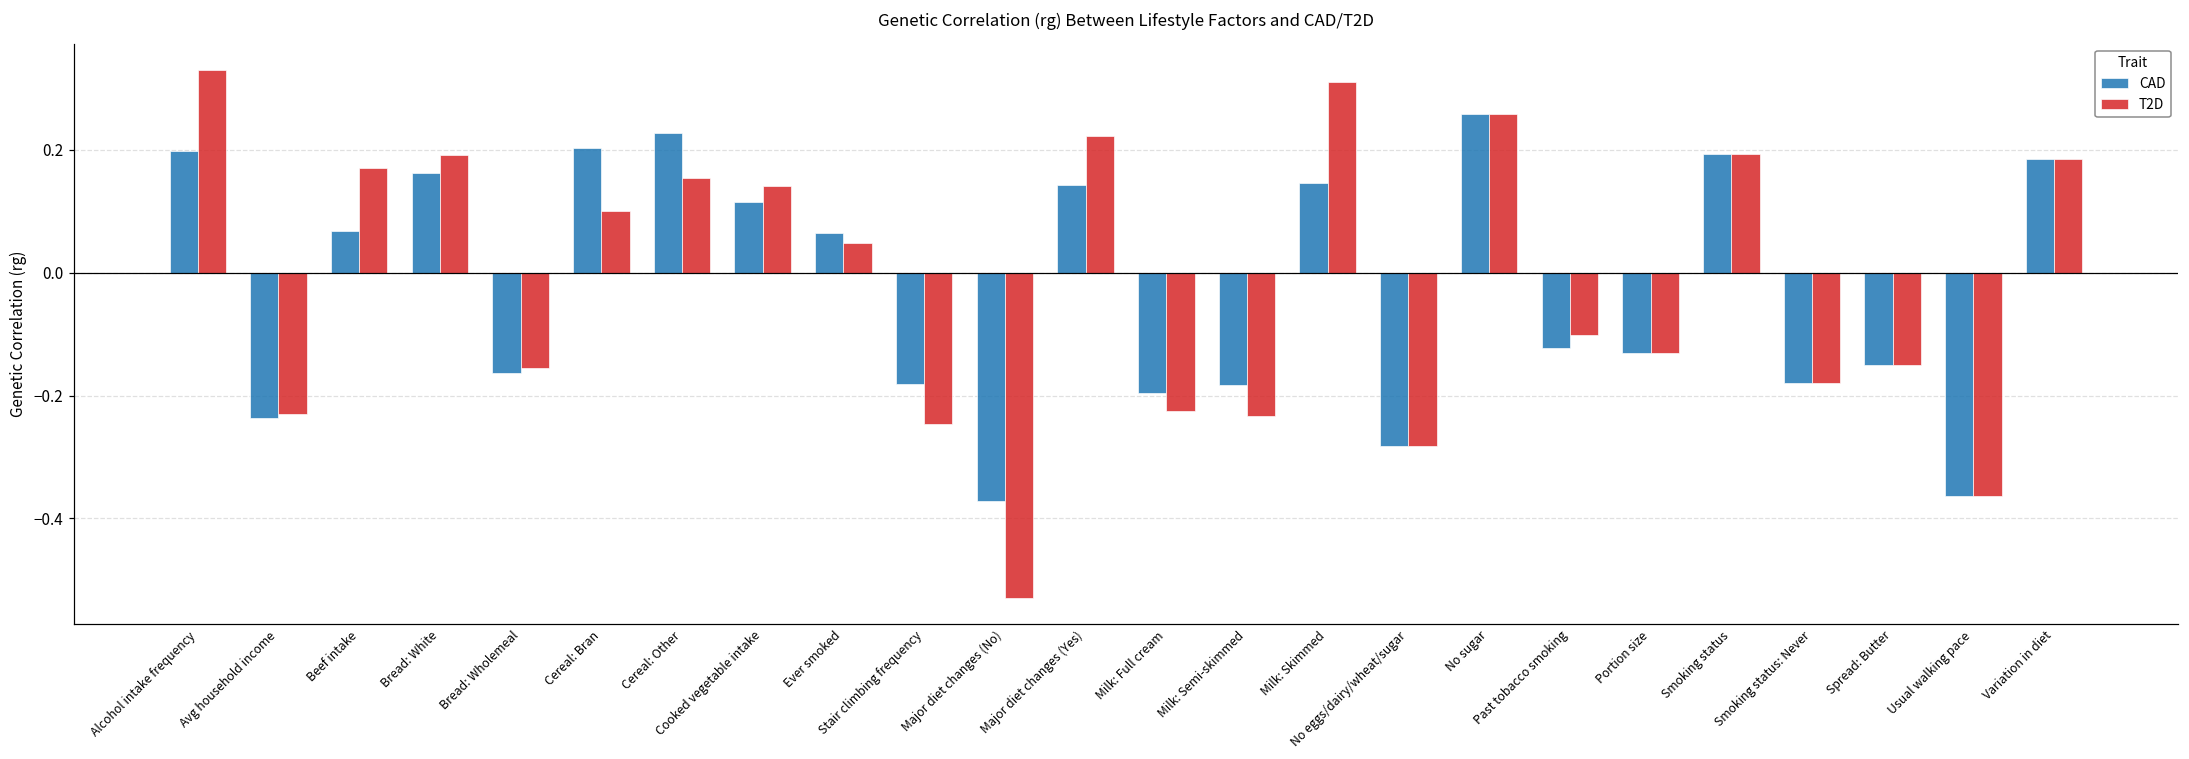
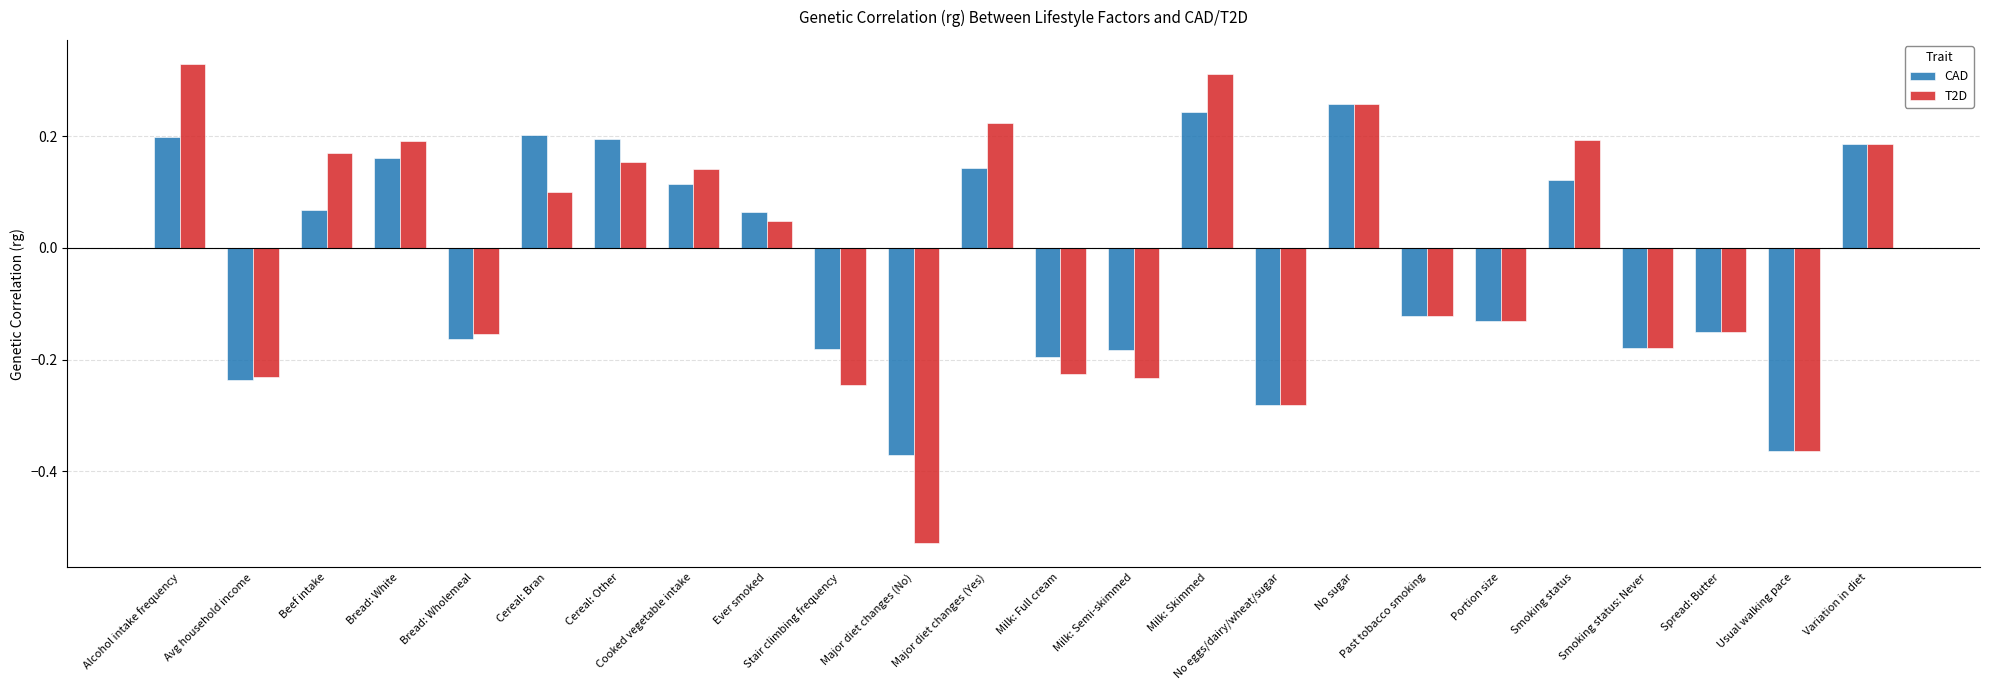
CAD, Cereal: Other: 0.23 -> 0.20
CAD, Milk: Skimmed: 0.15 -> 0.24
T2D, Past tobacco smoking: -0.10 -> -0.12
CAD, Smoking status: 0.19 -> 0.12
